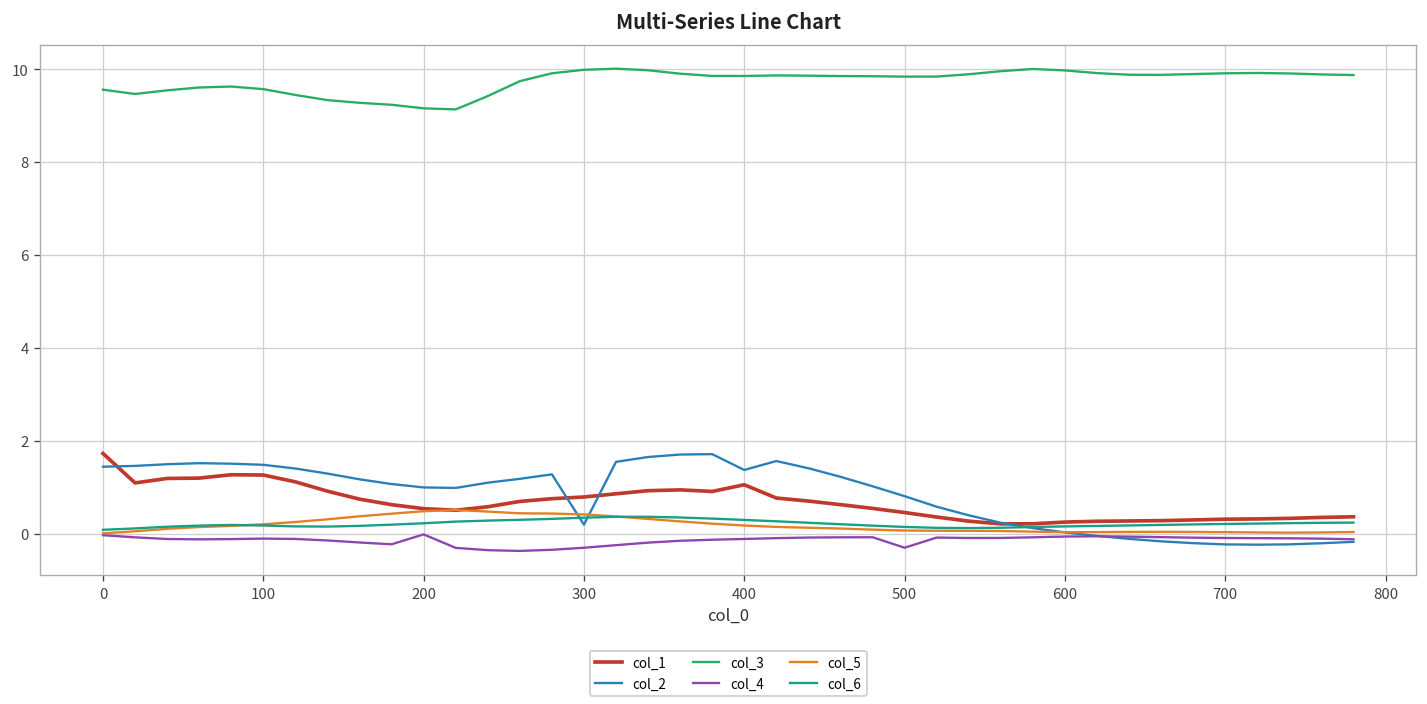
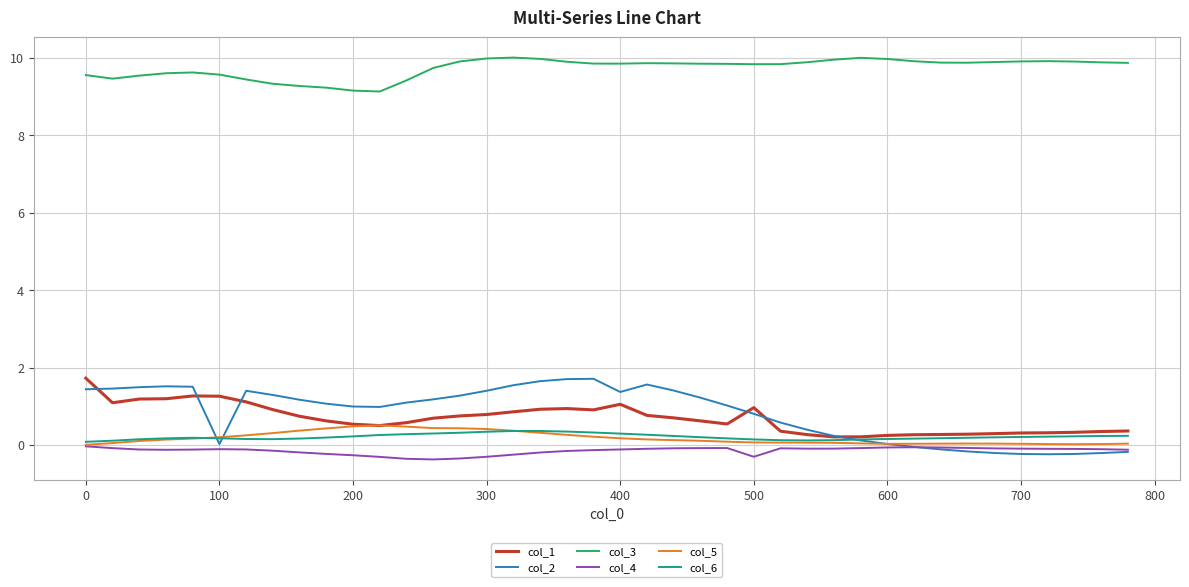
col_2, 100: 1.5 -> 0.0
col_4, 200: 0.0 -> -0.3
col_2, 300: 0.2 -> 1.4
col_1, 500: 0.5 -> 1.0
